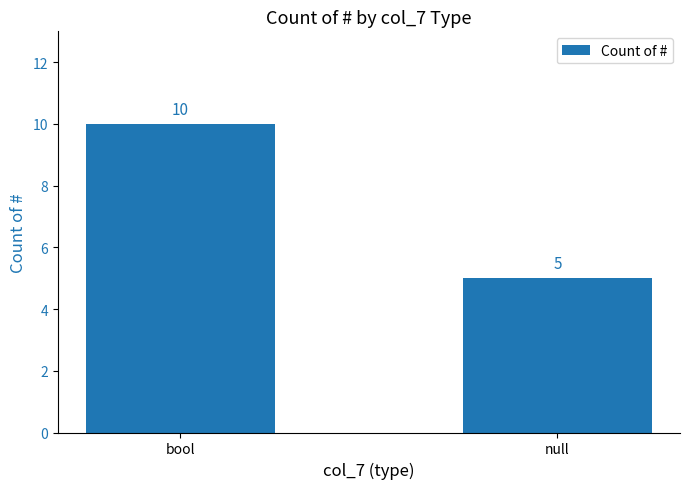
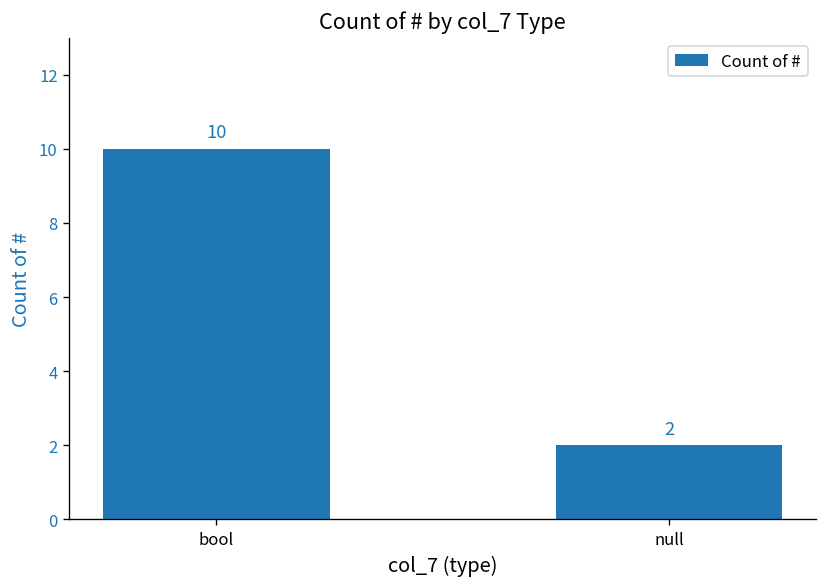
null: 5 -> 2
